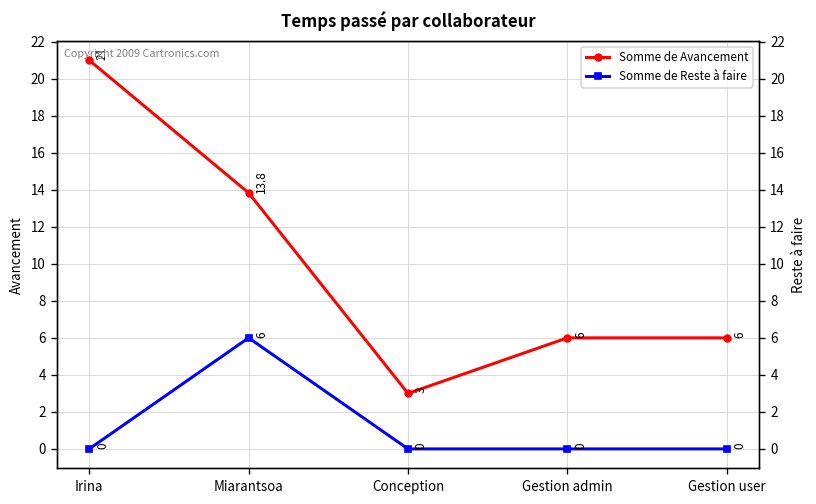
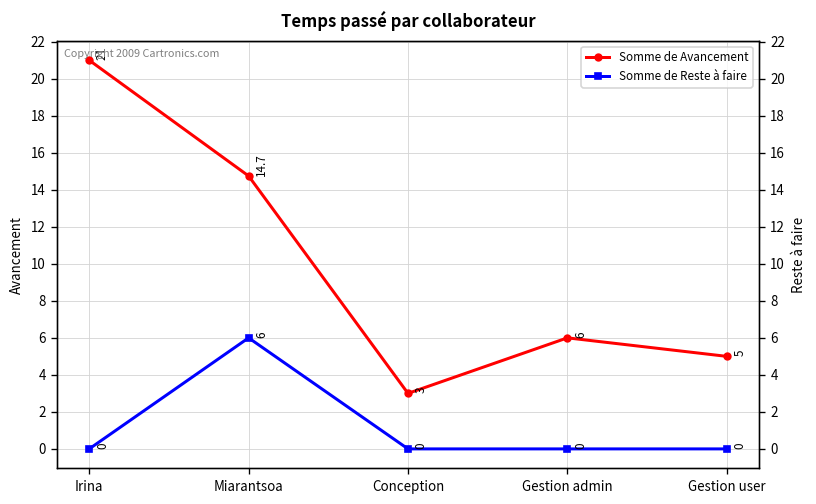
Somme de Avancement, Miarantsoa: 13.8 -> 14.7
Somme de Avancement, Gestion user: 6 -> 5
